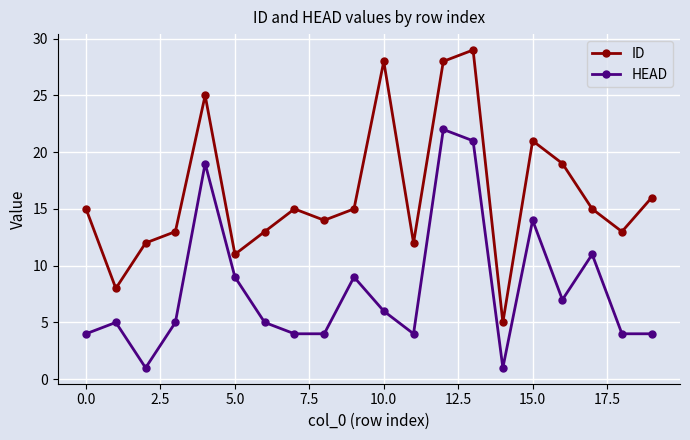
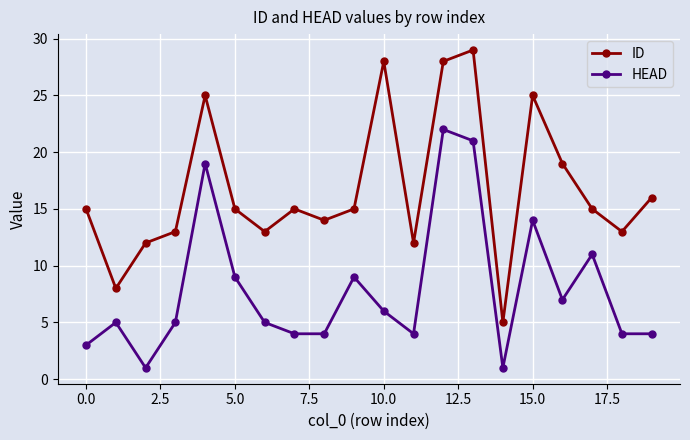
HEAD, 0.0: 4 -> 3
ID, 5.0: 11 -> 15
ID, 15.0: 21 -> 25
